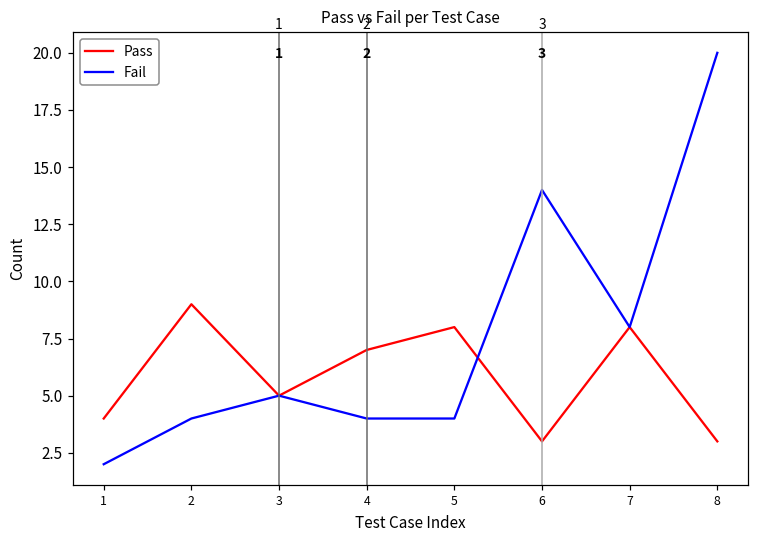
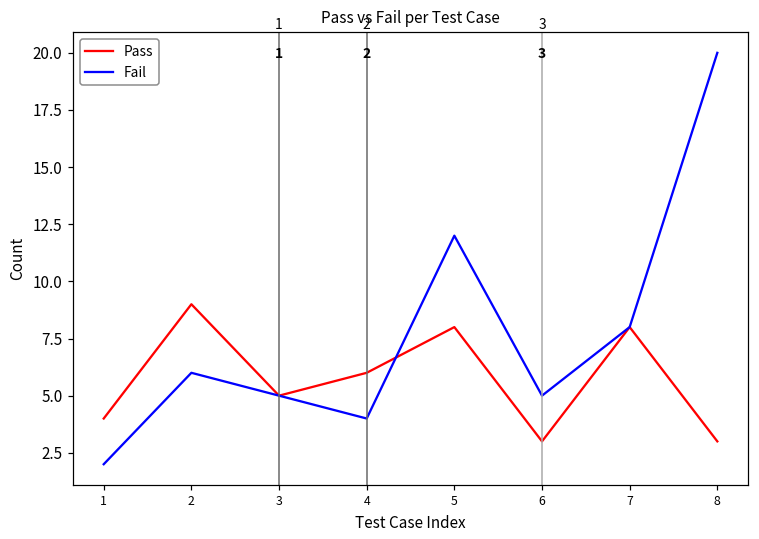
Fail, 2: 4 -> 6
Pass, 4: 7 -> 6
Fail, 5: 4 -> 12
Fail, 6: 14 -> 5
